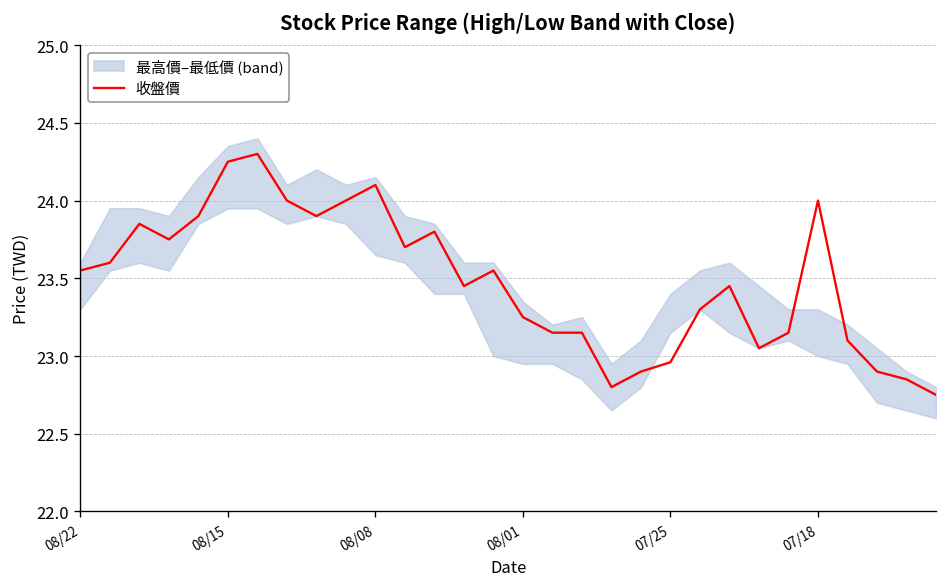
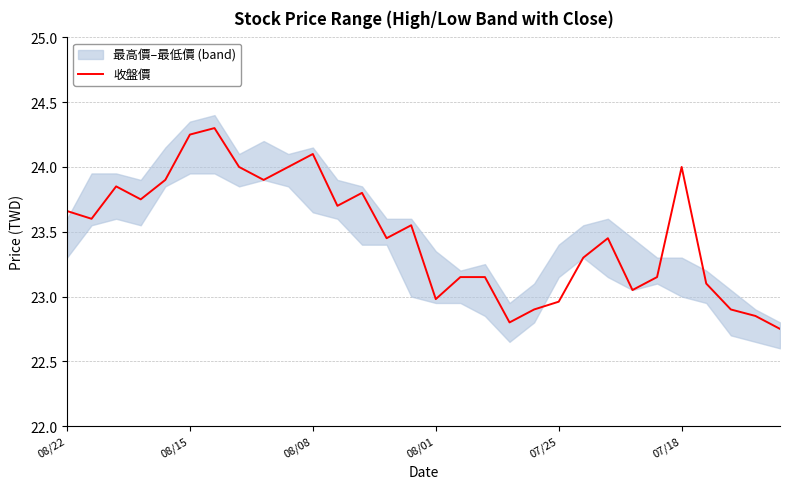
收盤價, 08/22: 23.55 -> 23.66
收盤價, 08/01: 23.25 -> 22.98
